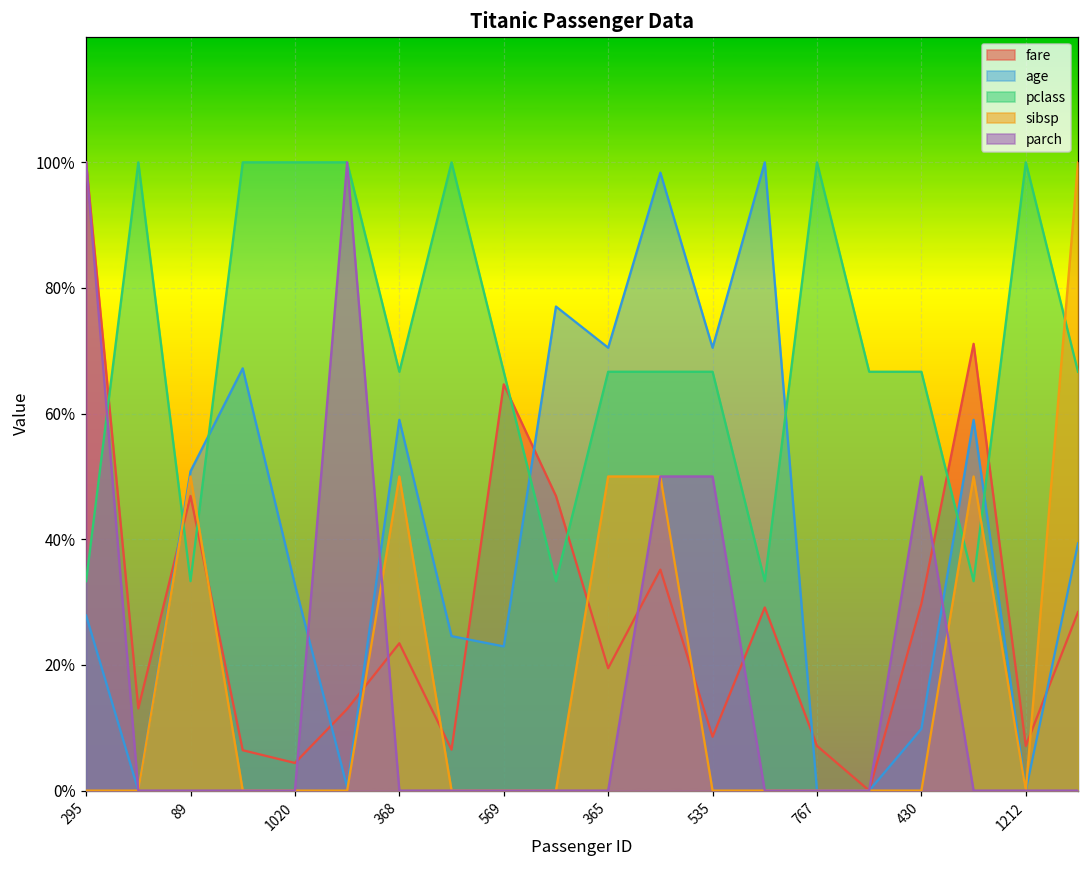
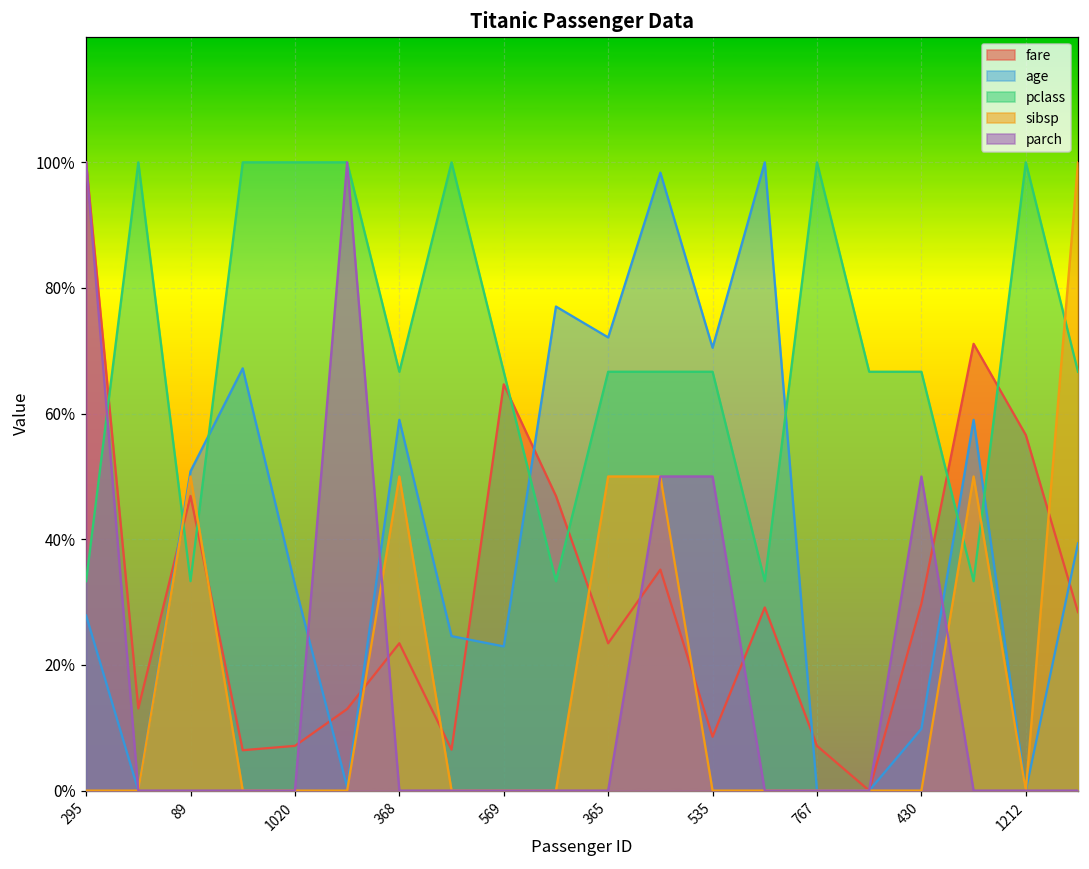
fare, 1020: 4% -> 7%
fare, 365: 19% -> 23%
age, 365: 70% -> 72%
fare, 1212: 7% -> 57%
